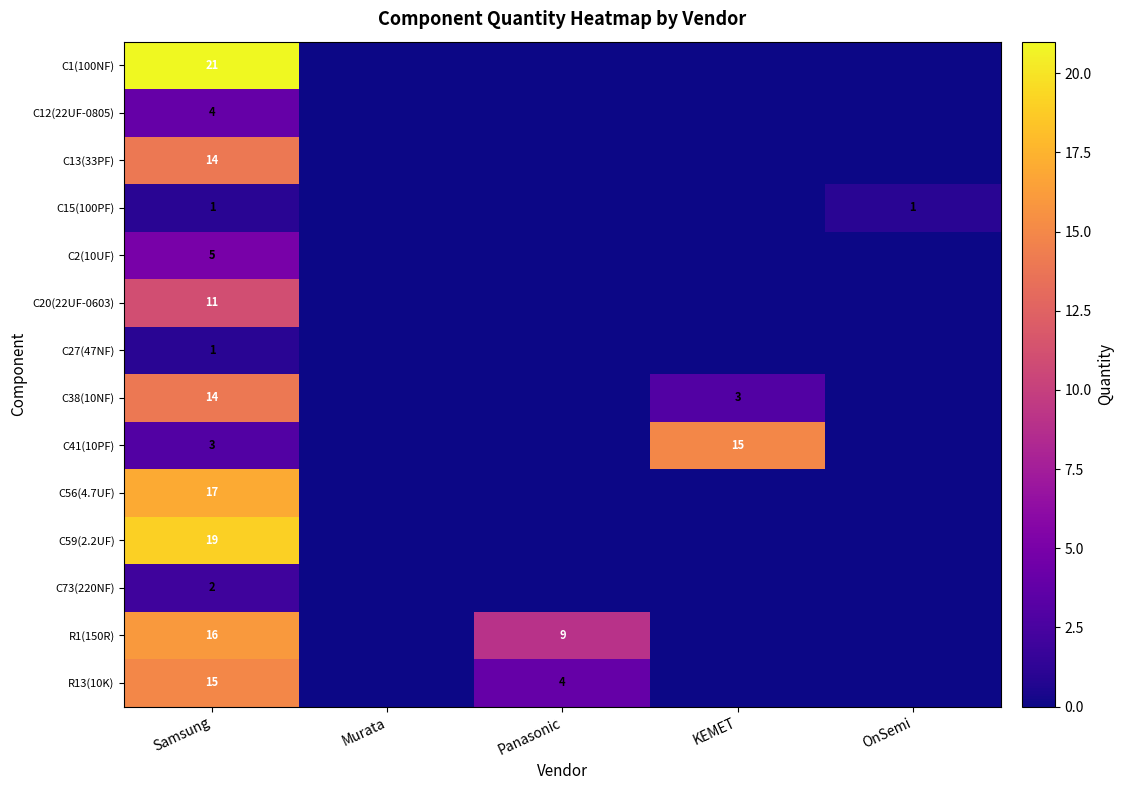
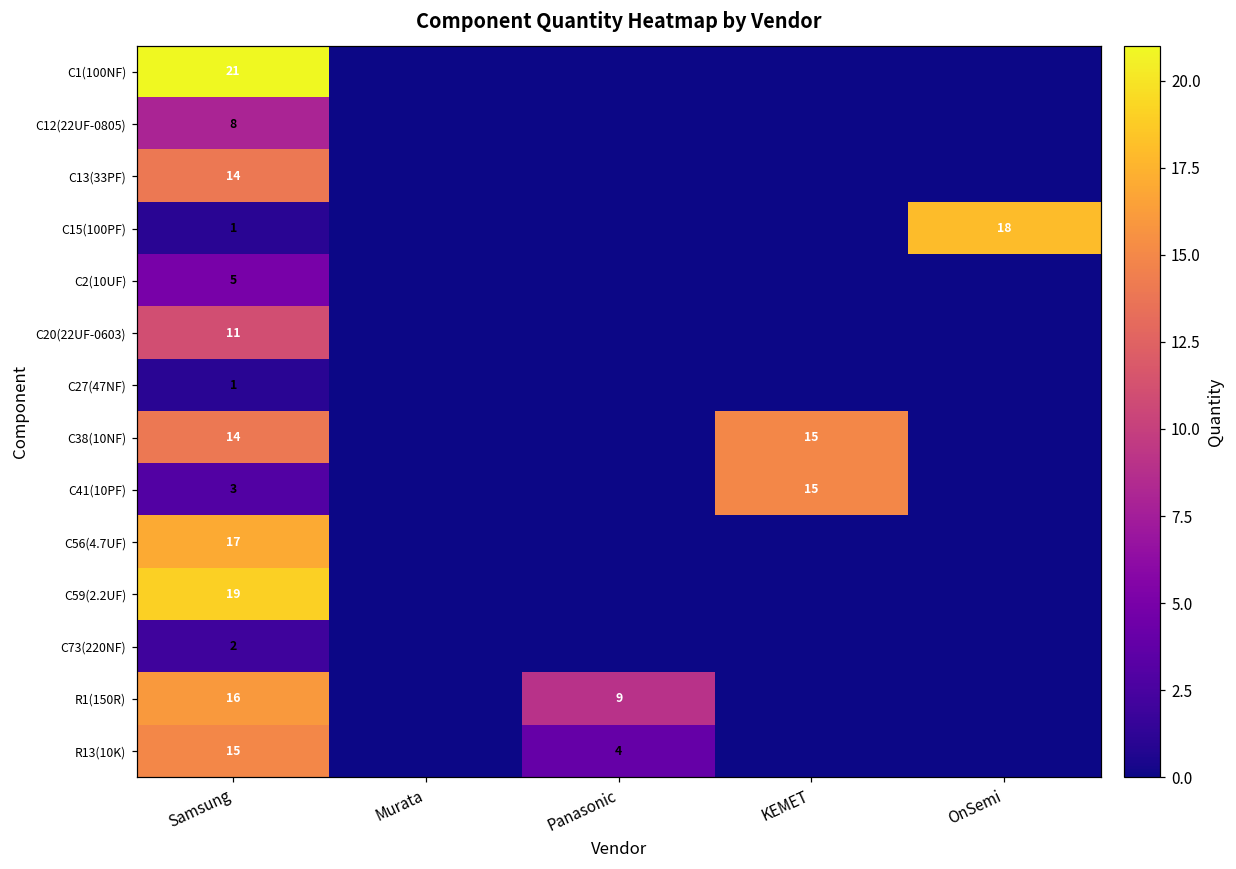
C12(22UF-0805), Samsung: 4 -> 8
C15(100PF), OnSemi: 1 -> 18
C38(10NF), KEMET: 3 -> 15
